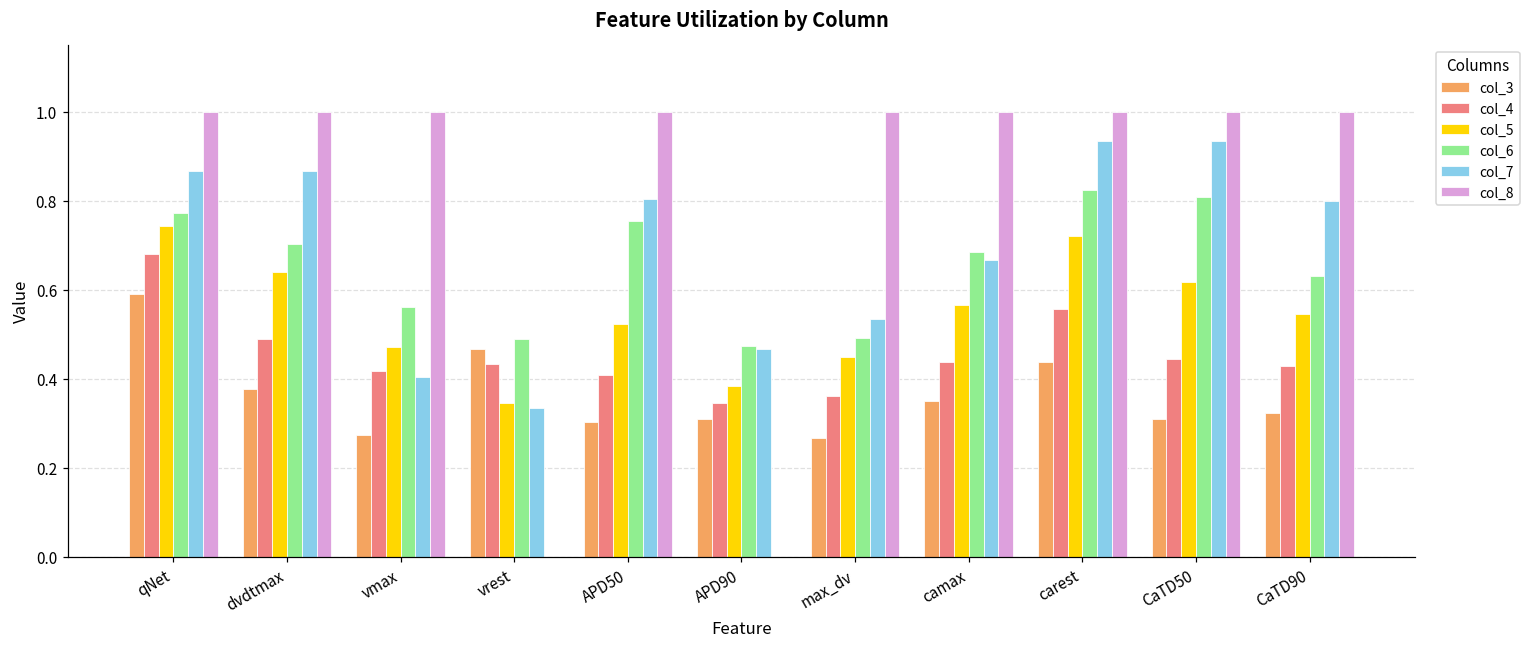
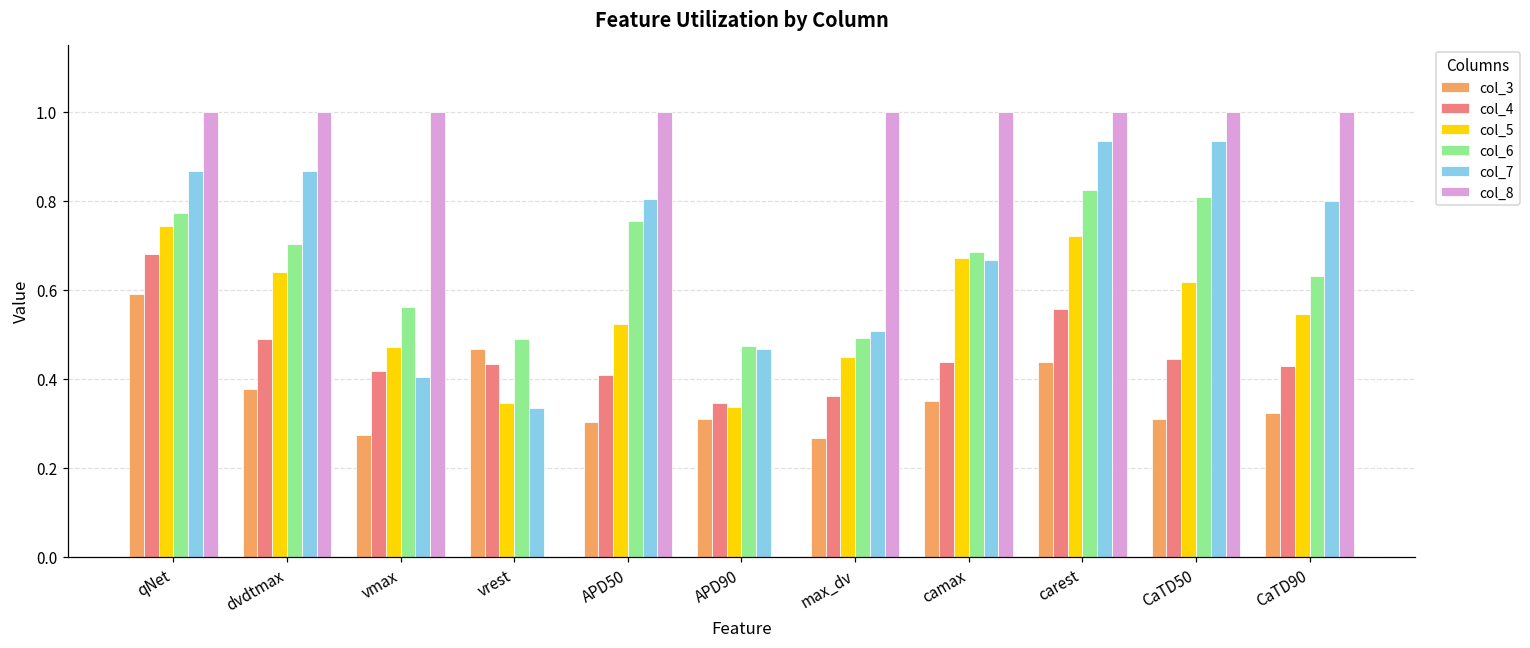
col_5, APD90: 0.38 -> 0.34
col_7, max_dv: 0.53 -> 0.51
col_5, camax: 0.57 -> 0.67
